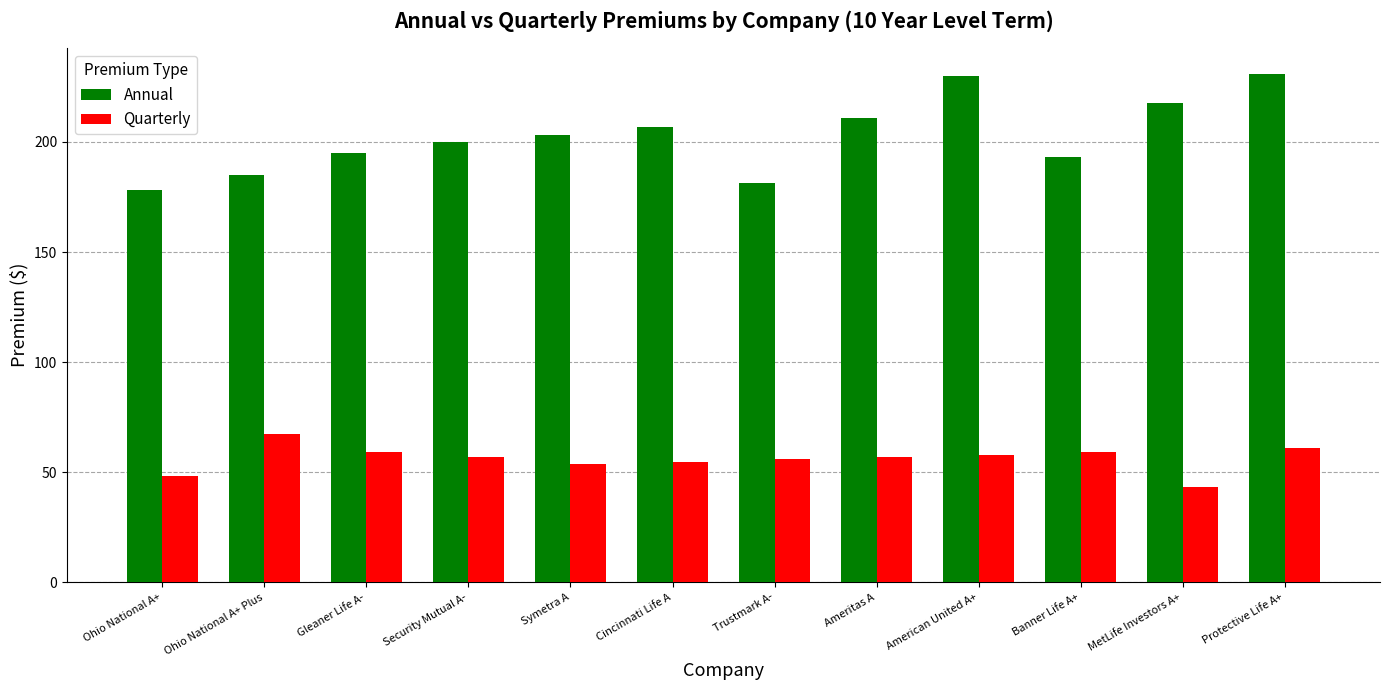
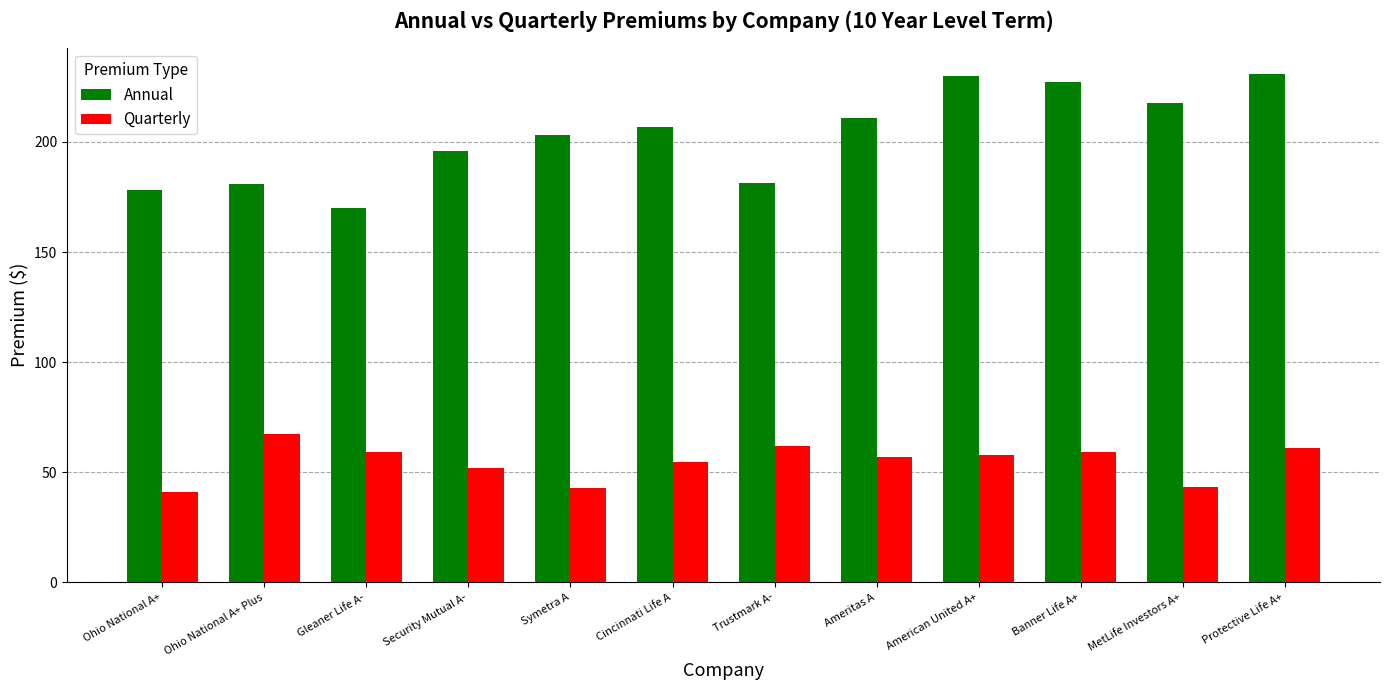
Quarterly, Ohio National A+: 48 -> 41
Annual, Ohio National A+ Plus: 185 -> 181
Annual, Gleaner Life A-: 195 -> 170
Annual, Security Mutual A-: 200 -> 196
Quarterly, Security Mutual A-: 57 -> 52
Quarterly, Symetra A: 54 -> 43
Quarterly, Trustmark A-: 56 -> 62
Annual, Banner Life A+: 193 -> 227
